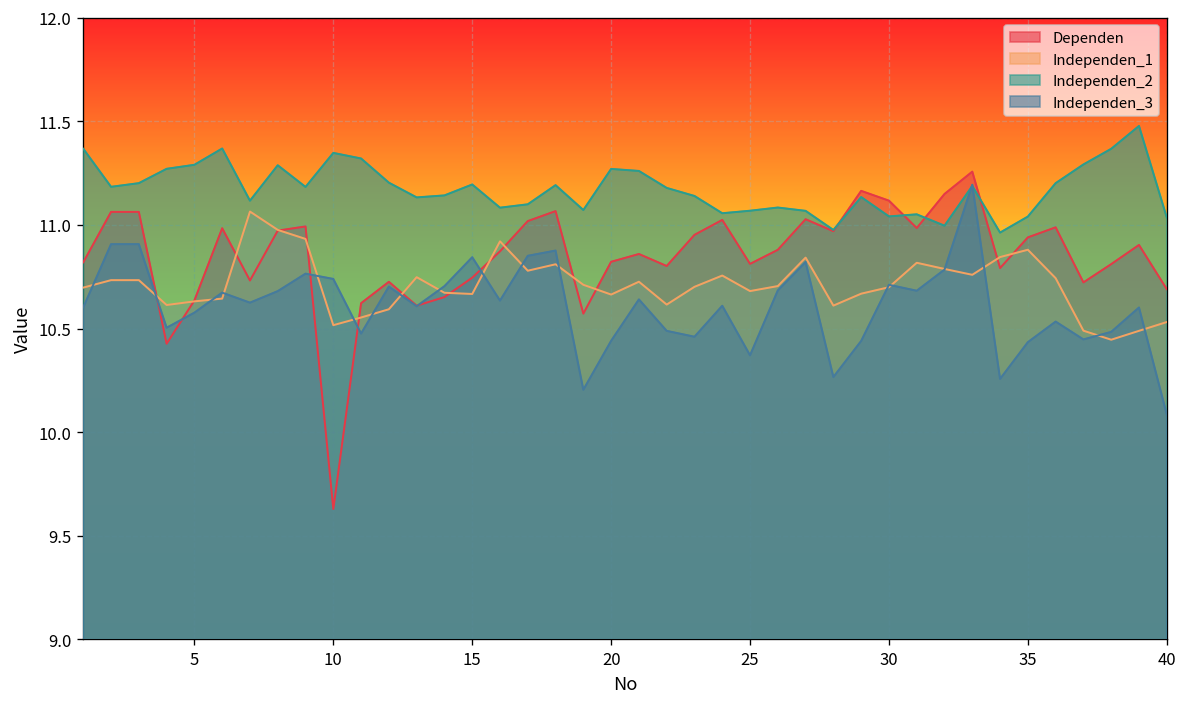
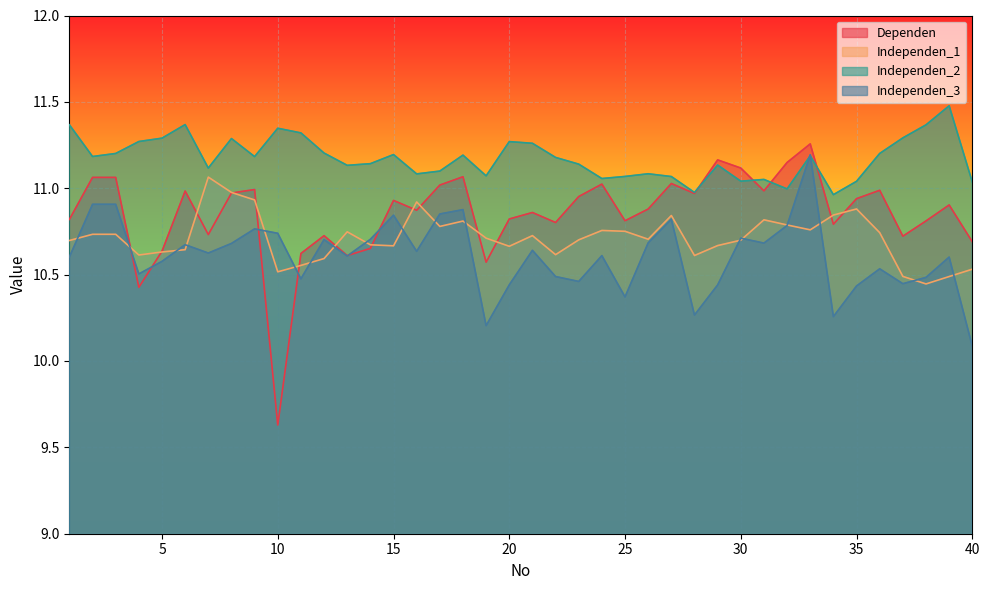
Dependen, 15: 10.75 -> 10.93
Independen_1, 25: 10.68 -> 10.75
